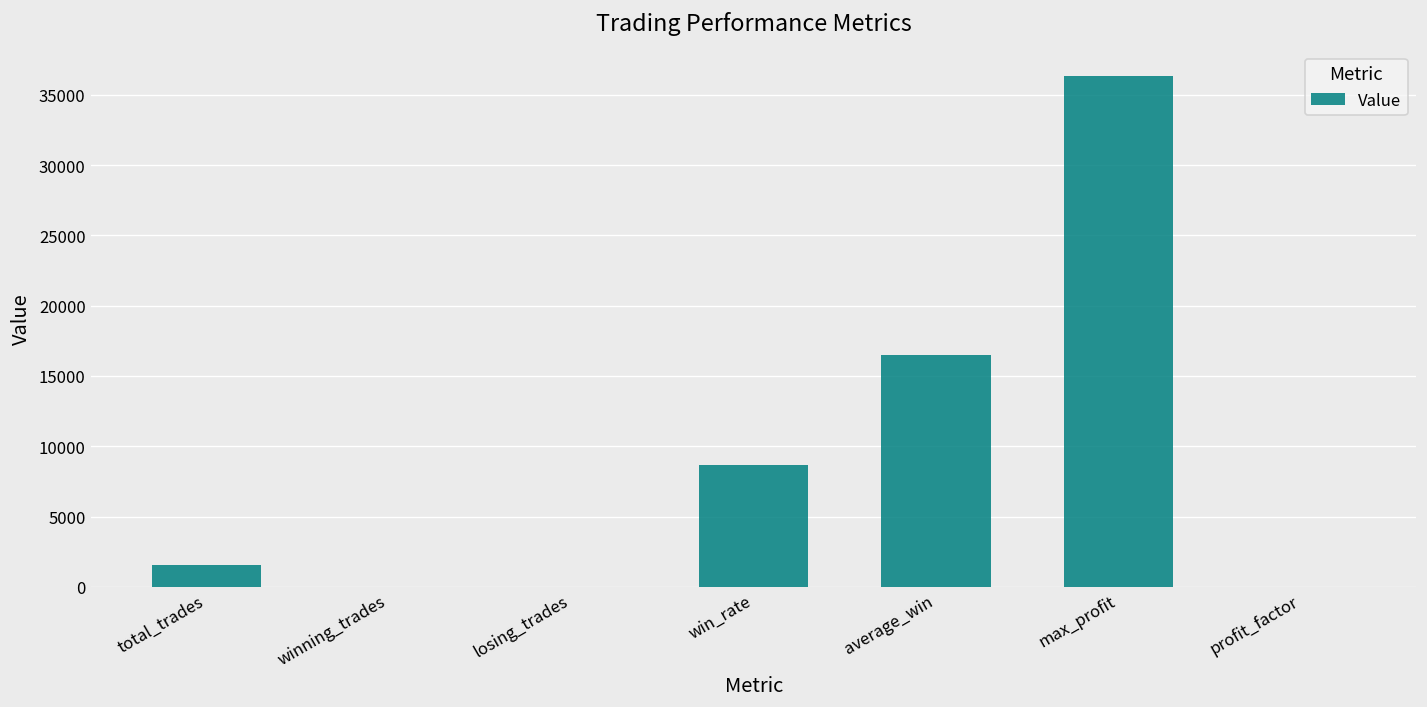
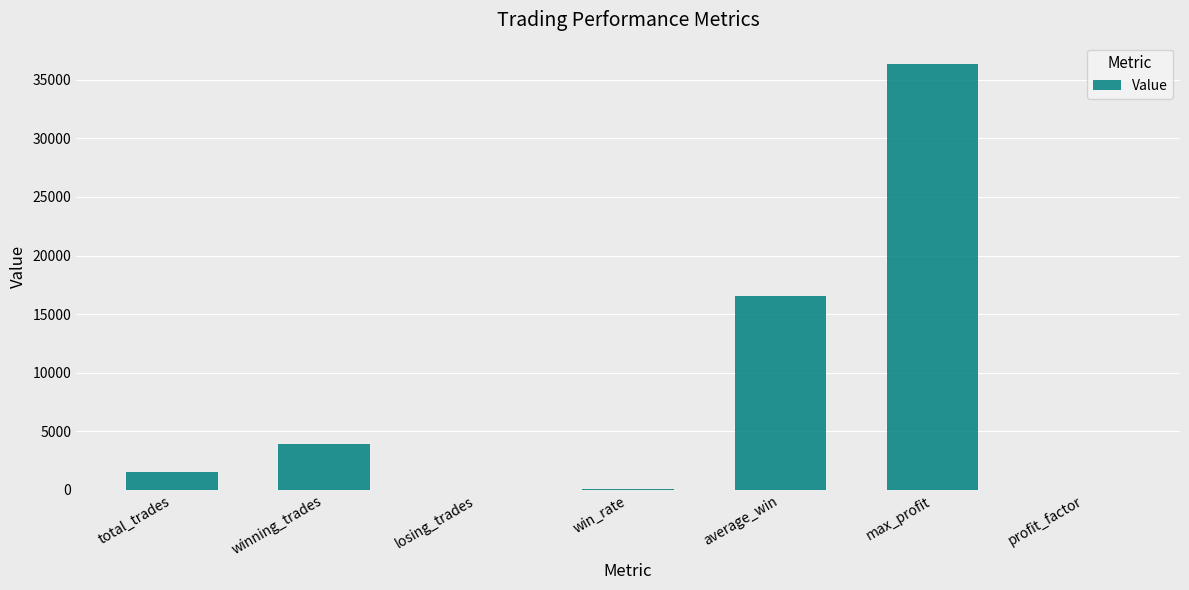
winning_trades: 0 -> 3900
win_rate: 8700 -> 100
